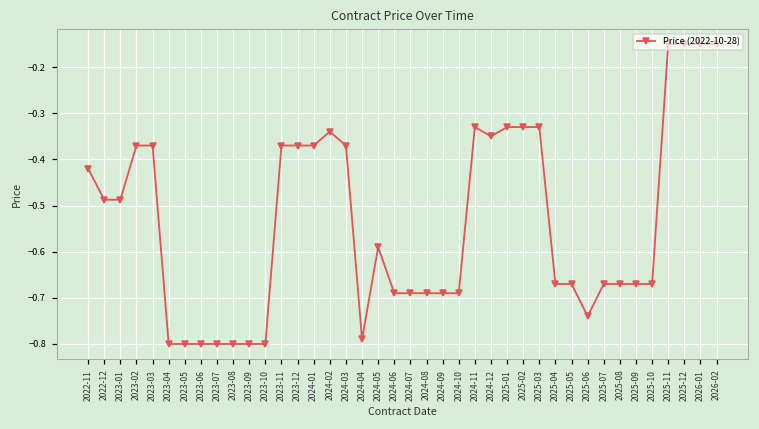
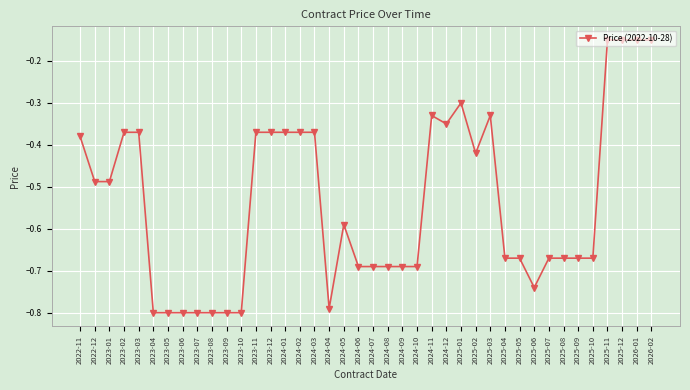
2022-11: -0.42 -> -0.38
2024-02: -0.34 -> -0.37
2025-01: -0.33 -> -0.30
2025-02: -0.33 -> -0.42
